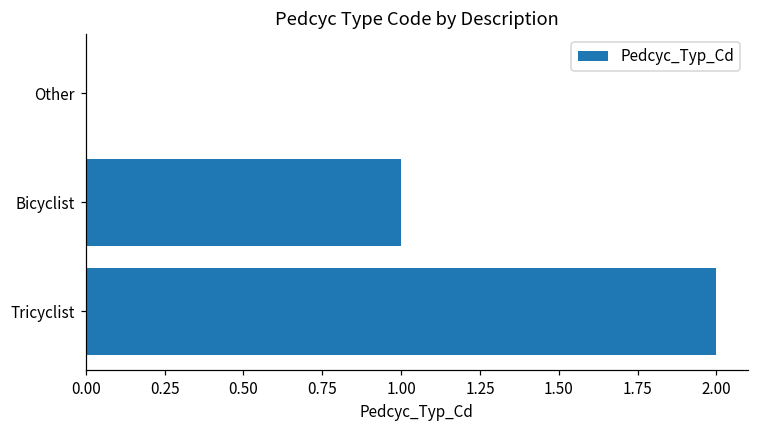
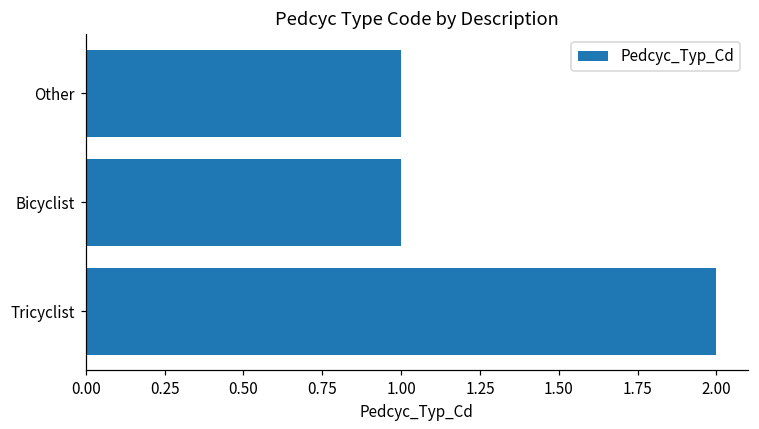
Other: 0 -> 1
